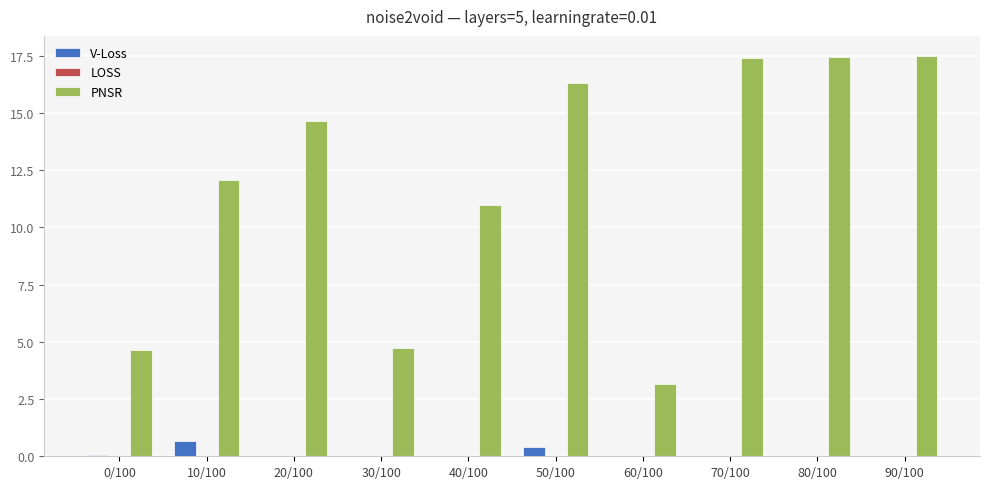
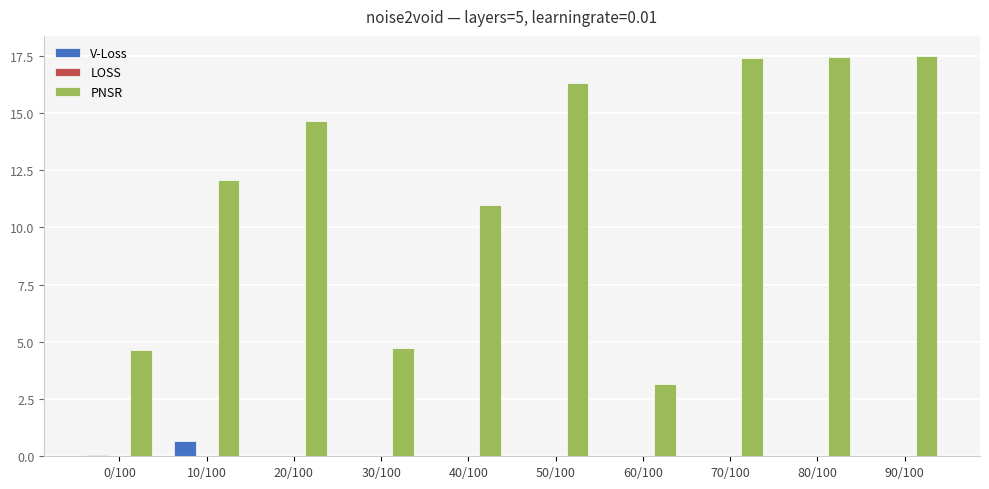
V-Loss, 50/100: 0.4 -> 0.0
